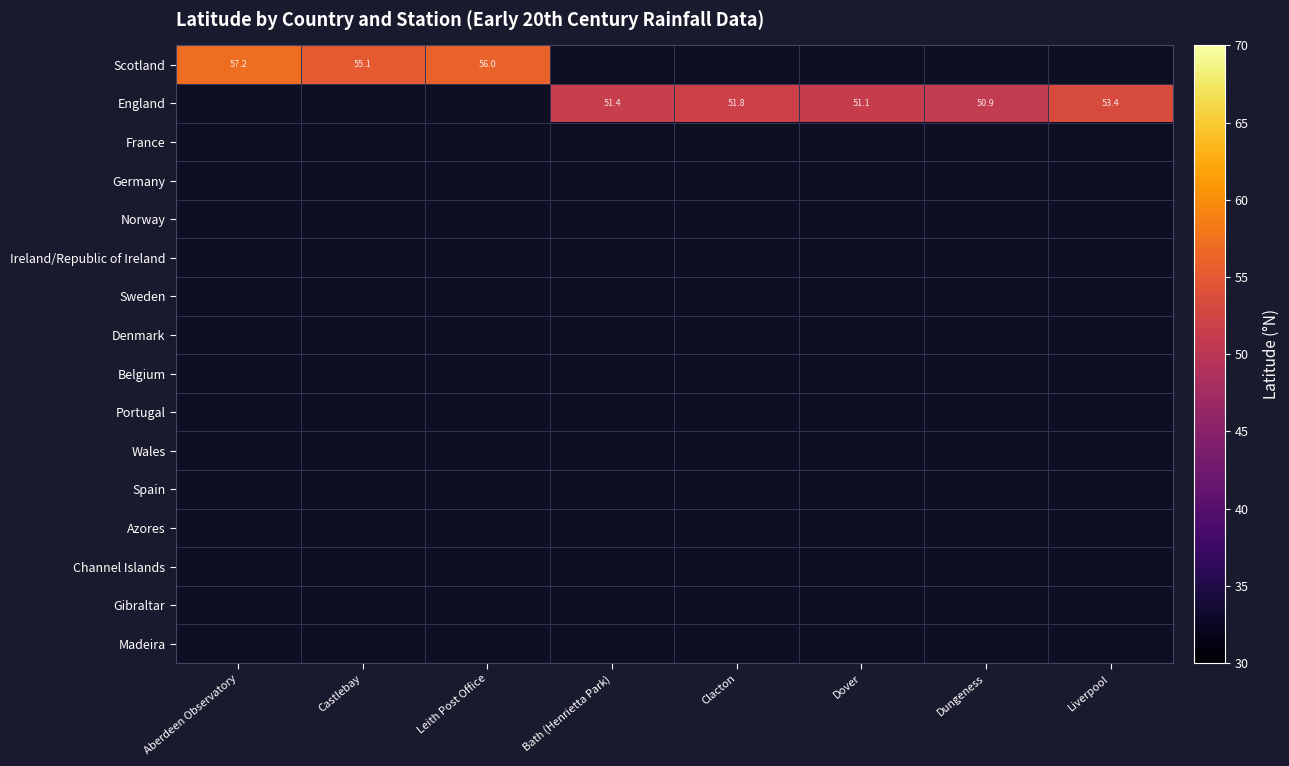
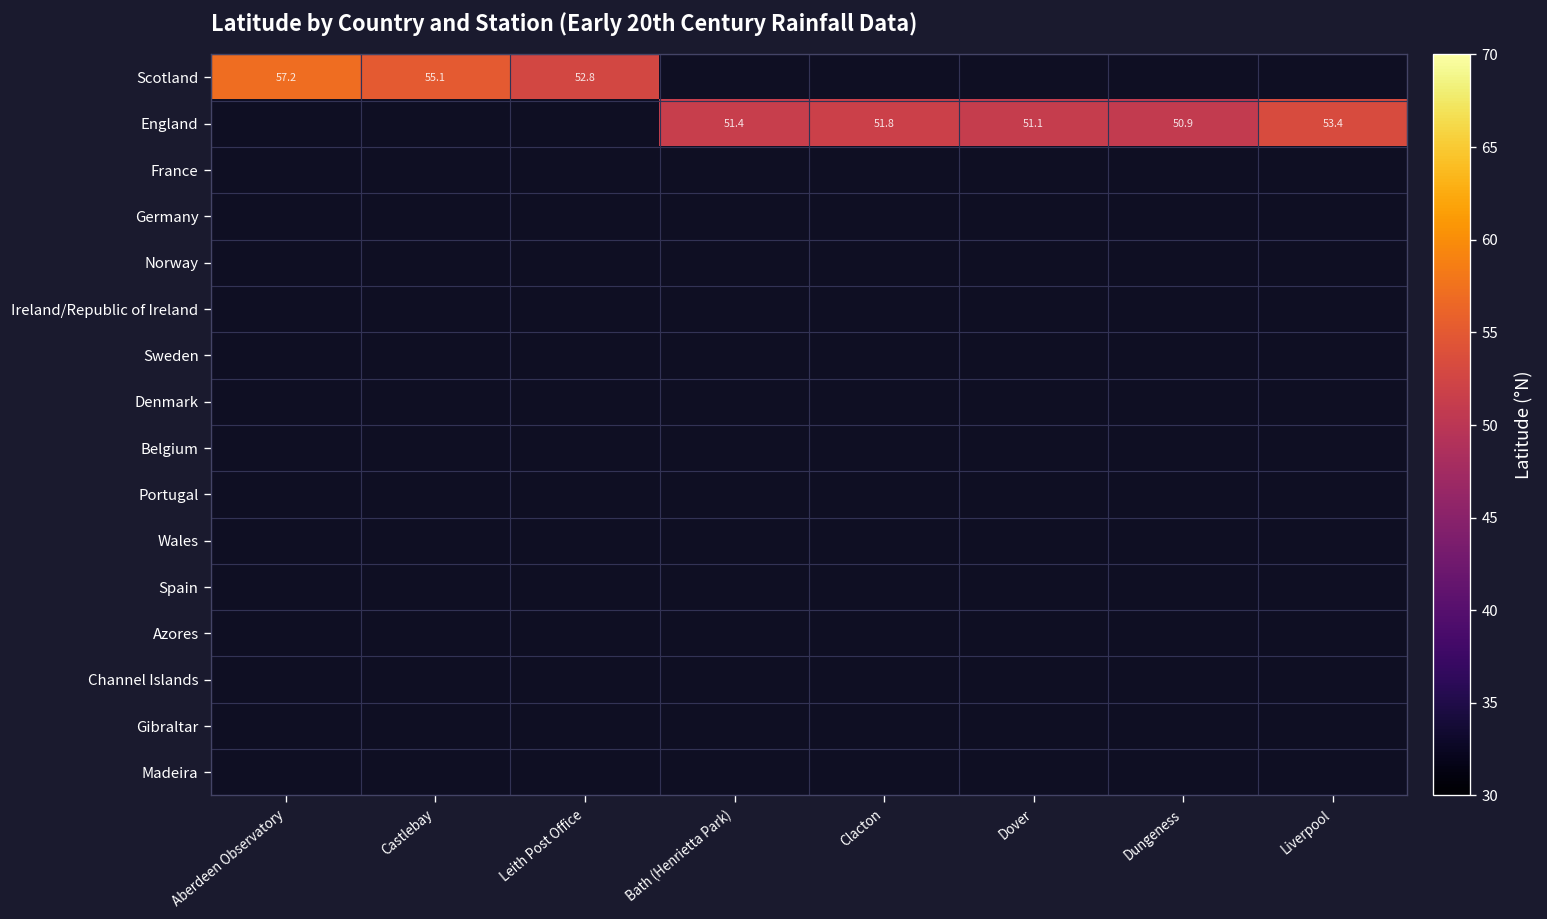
Scotland, Leith Post Office: 56.0 -> 52.8
